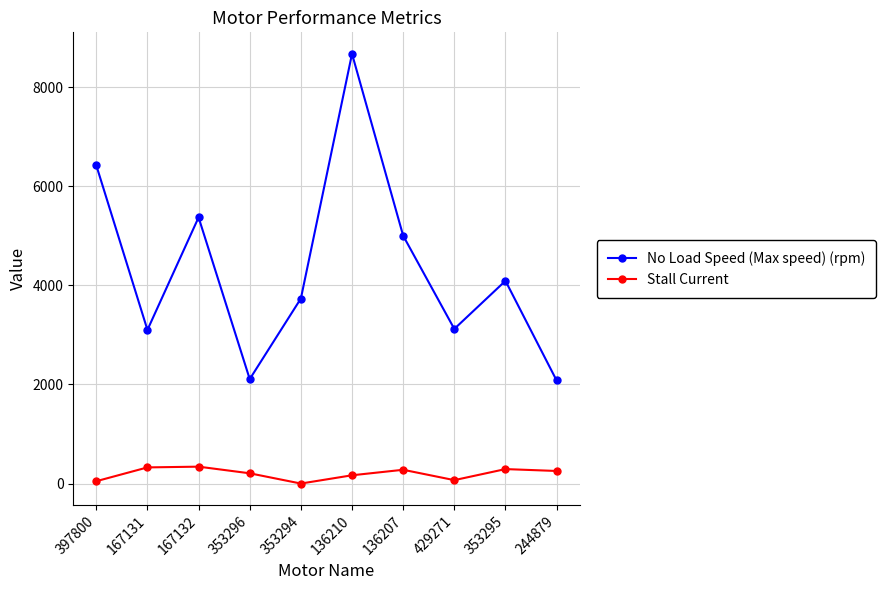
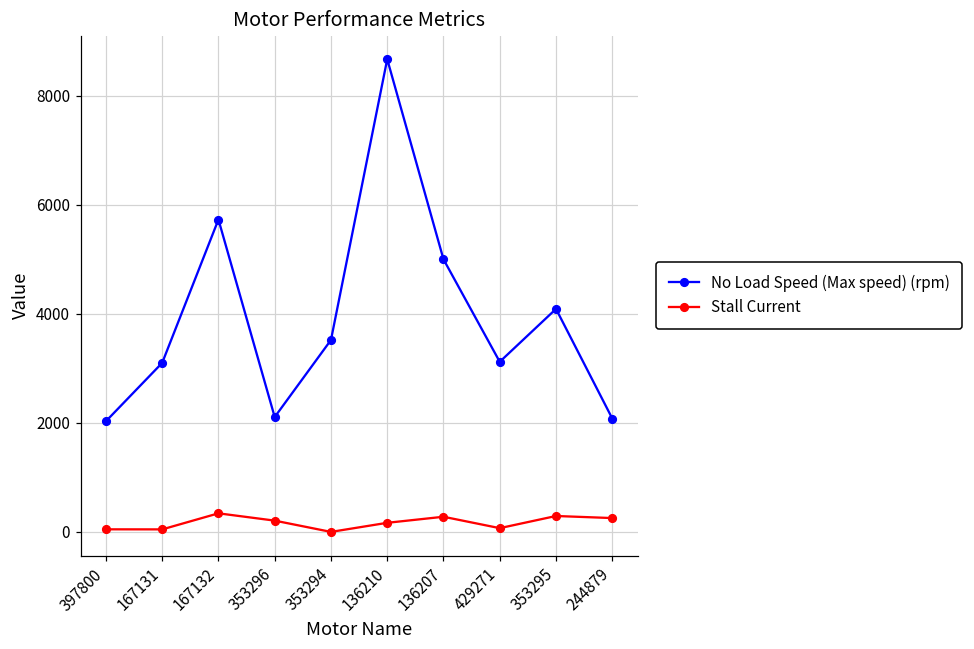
No Load Speed (Max speed) (rpm), 397800: 6400 -> 2000
Stall Current, 167131: 300 -> 0
No Load Speed (Max speed) (rpm), 167132: 5400 -> 5700
No Load Speed (Max speed) (rpm), 353294: 3700 -> 3500
